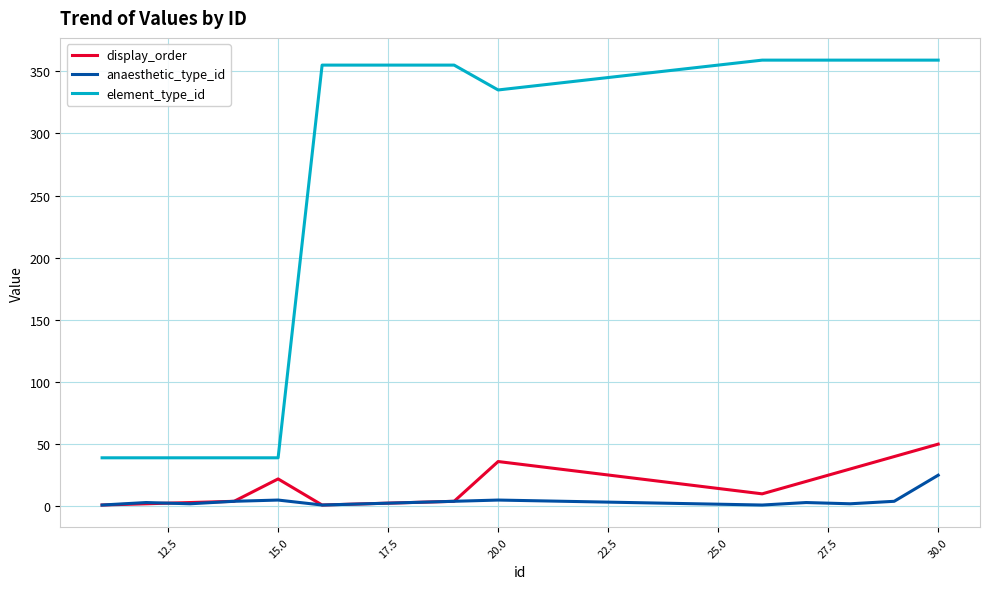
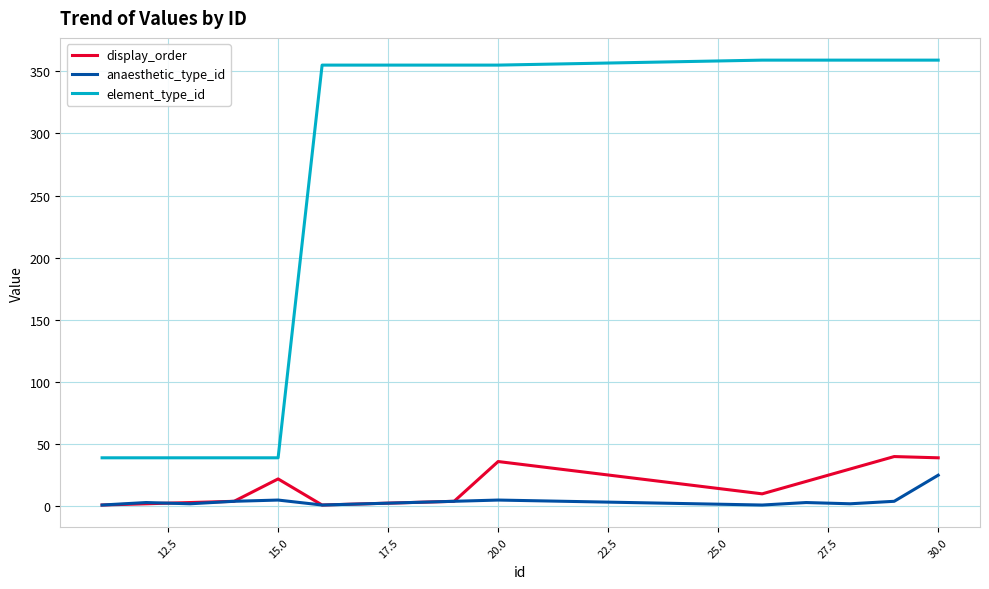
element_type_id, 20.0: 335 -> 355
display_order, 30.0: 50 -> 39
